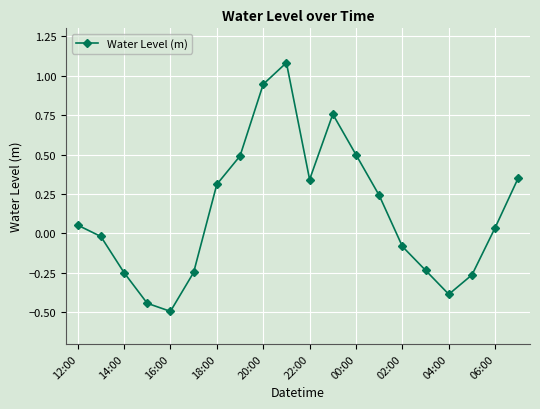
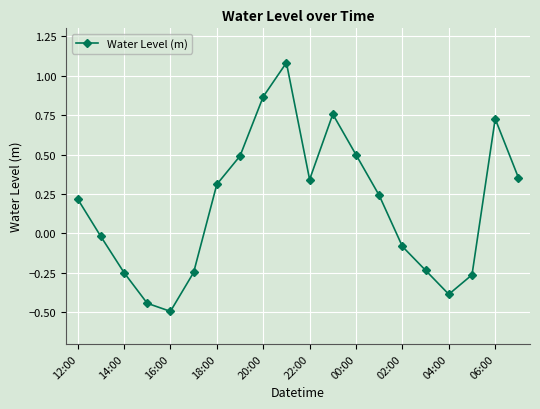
12:00: 0.05 -> 0.22
20:00: 0.95 -> 0.87
06:00: 0.04 -> 0.73
